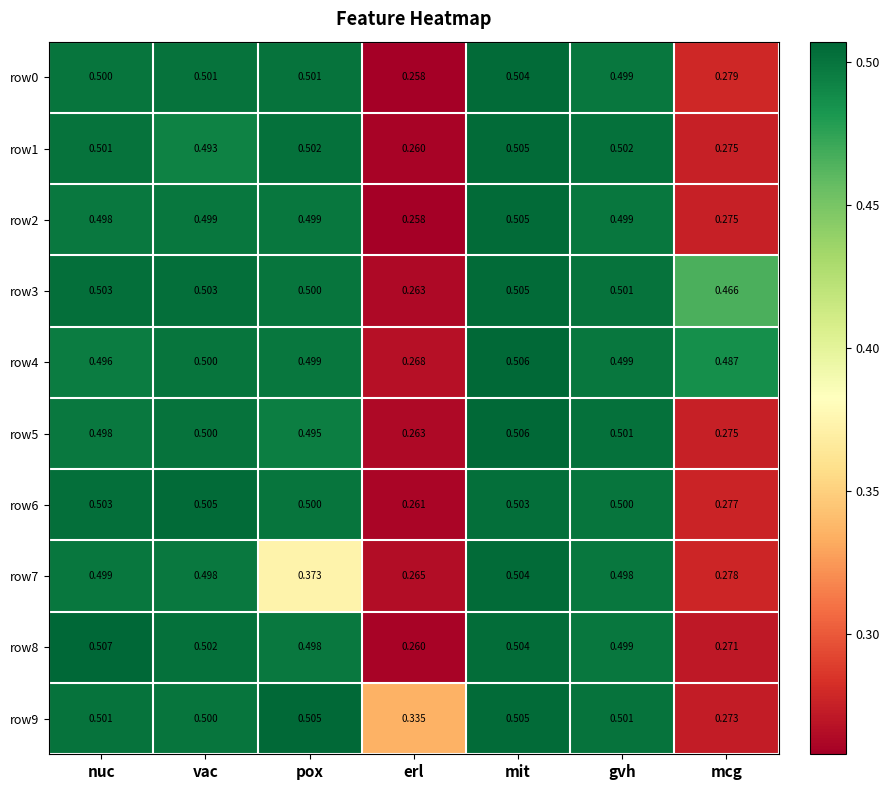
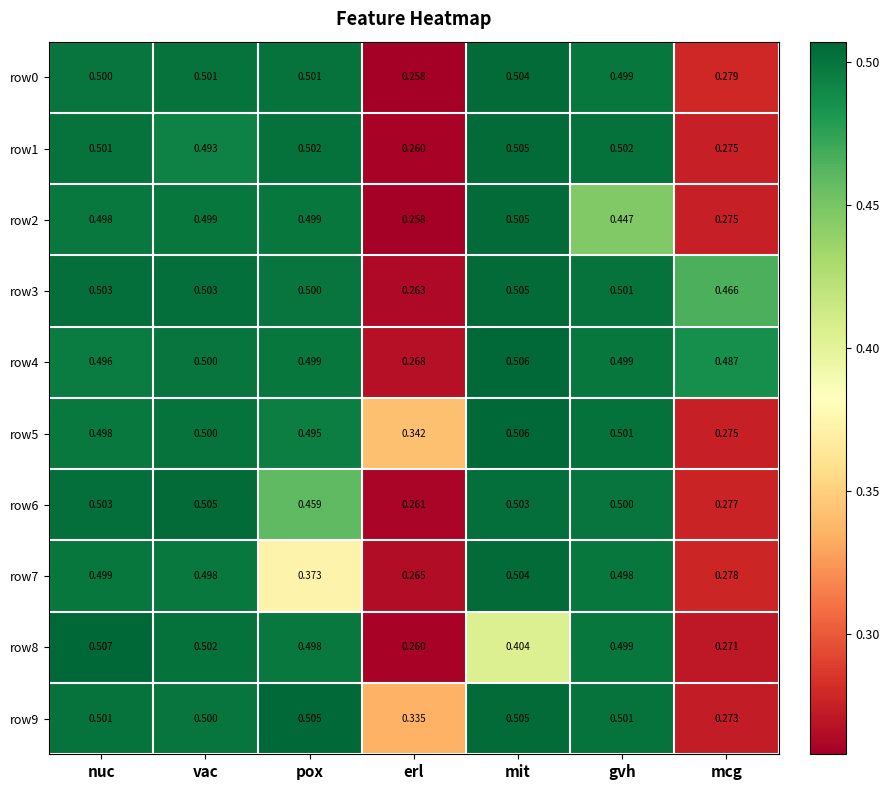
row2, gvh: 0.499 -> 0.447
row5, erl: 0.263 -> 0.342
row6, pox: 0.500 -> 0.459
row8, mit: 0.504 -> 0.404
